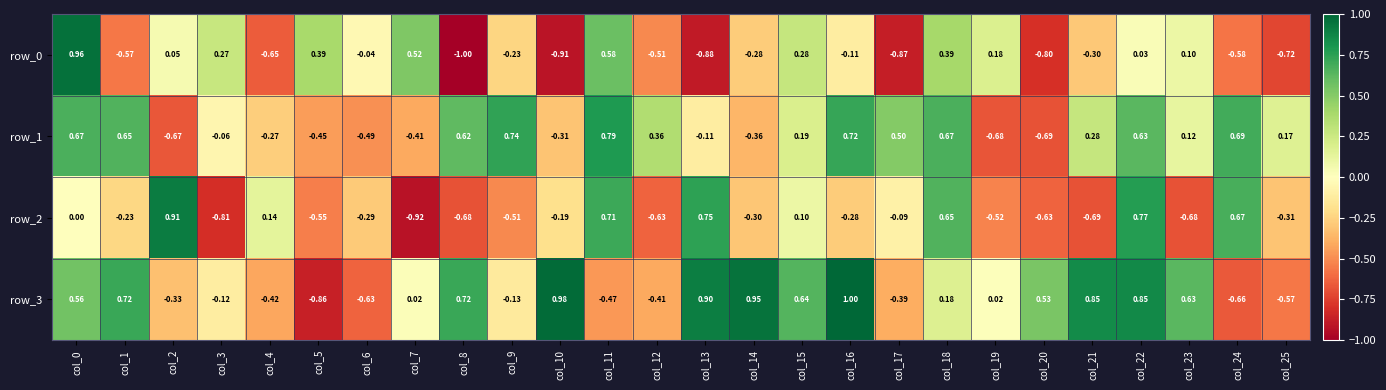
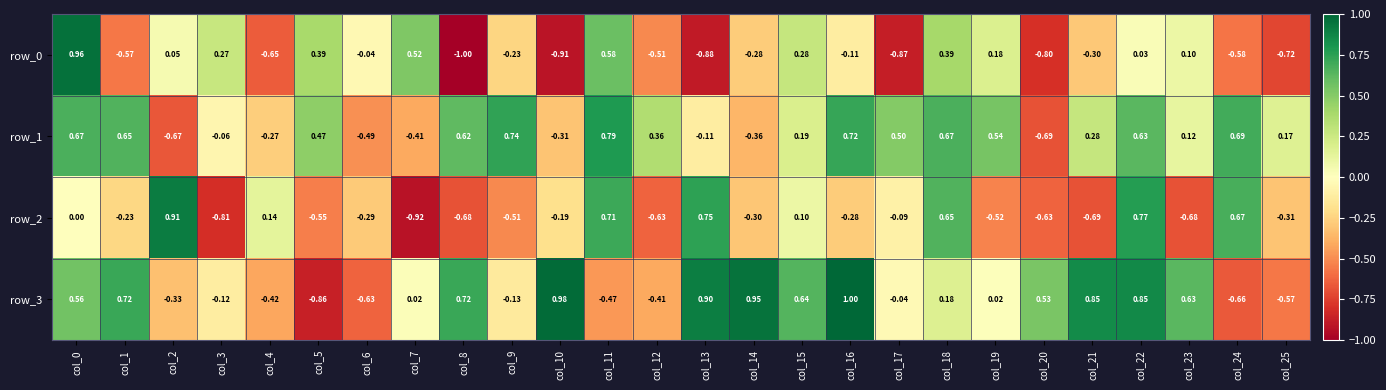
row_1, col_5: -0.45 -> 0.47
row_1, col_19: -0.68 -> 0.54
row_3, col_17: -0.39 -> -0.04
